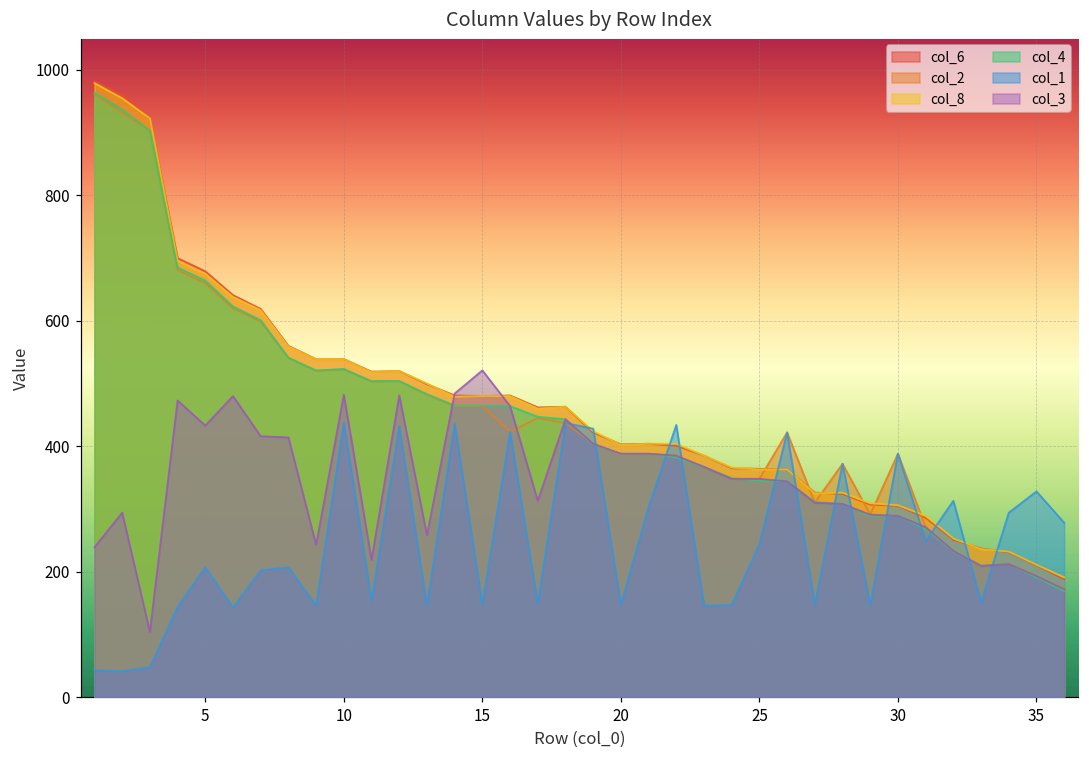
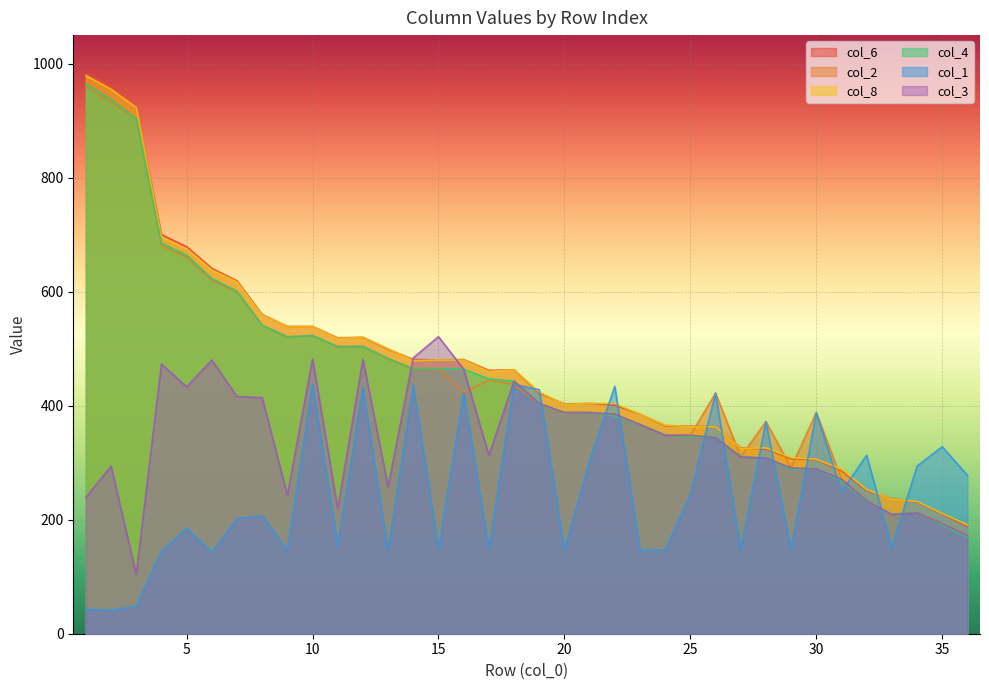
col_1, 5: 210 -> 190
